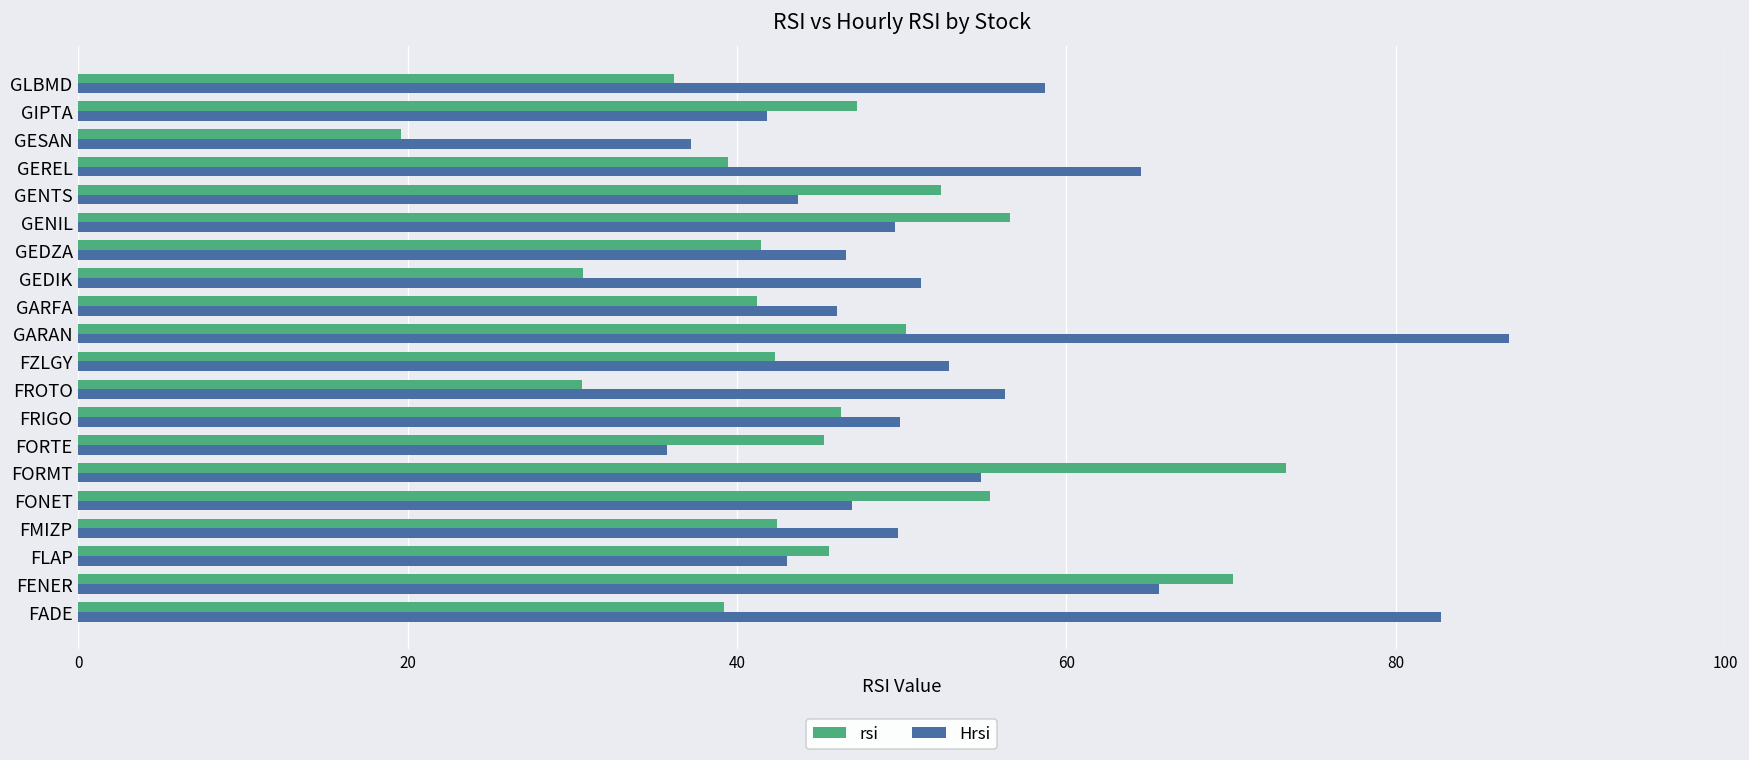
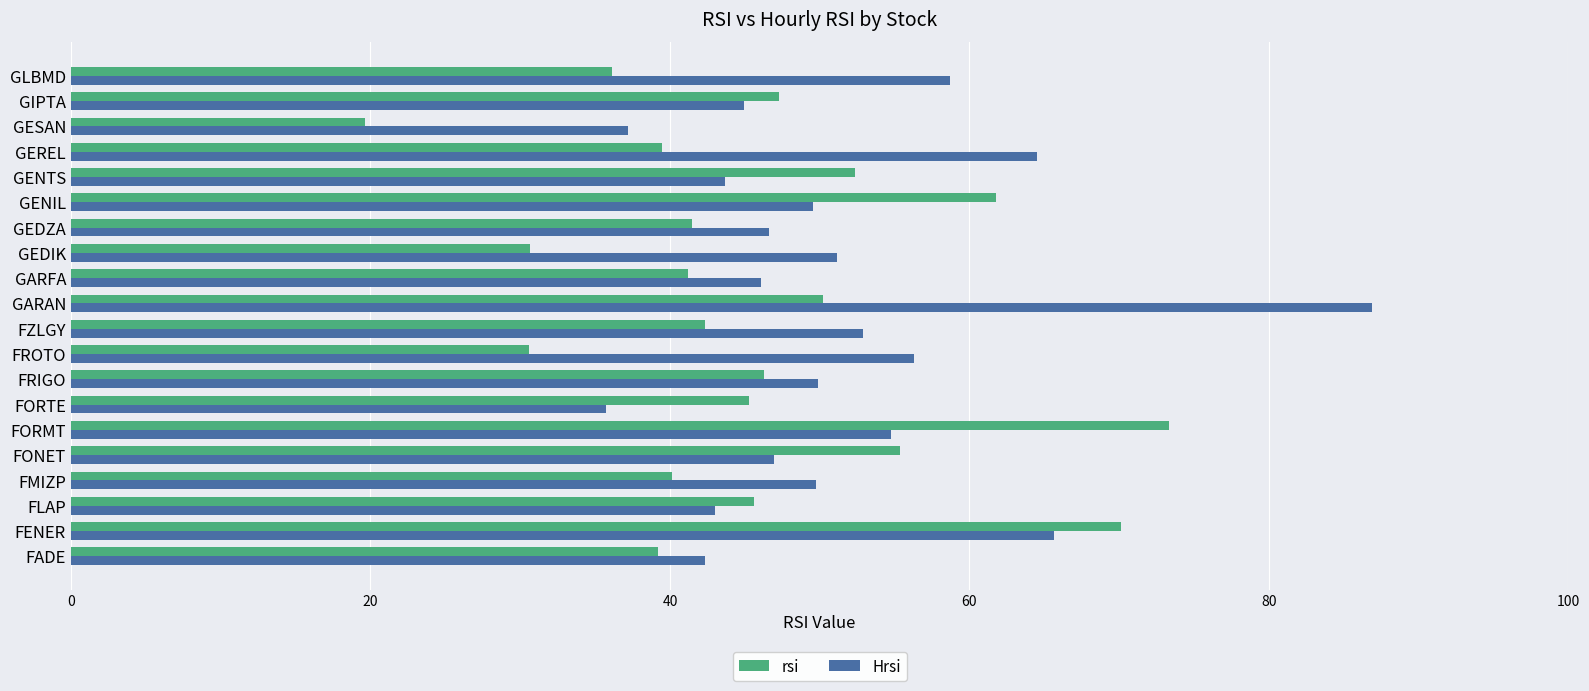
Hrsi, GIPTA: 41.8 -> 44.9
rsi, GENIL: 56.6 -> 61.8
rsi, FMIZP: 42.4 -> 40.1
Hrsi, FADE: 82.8 -> 42.3
